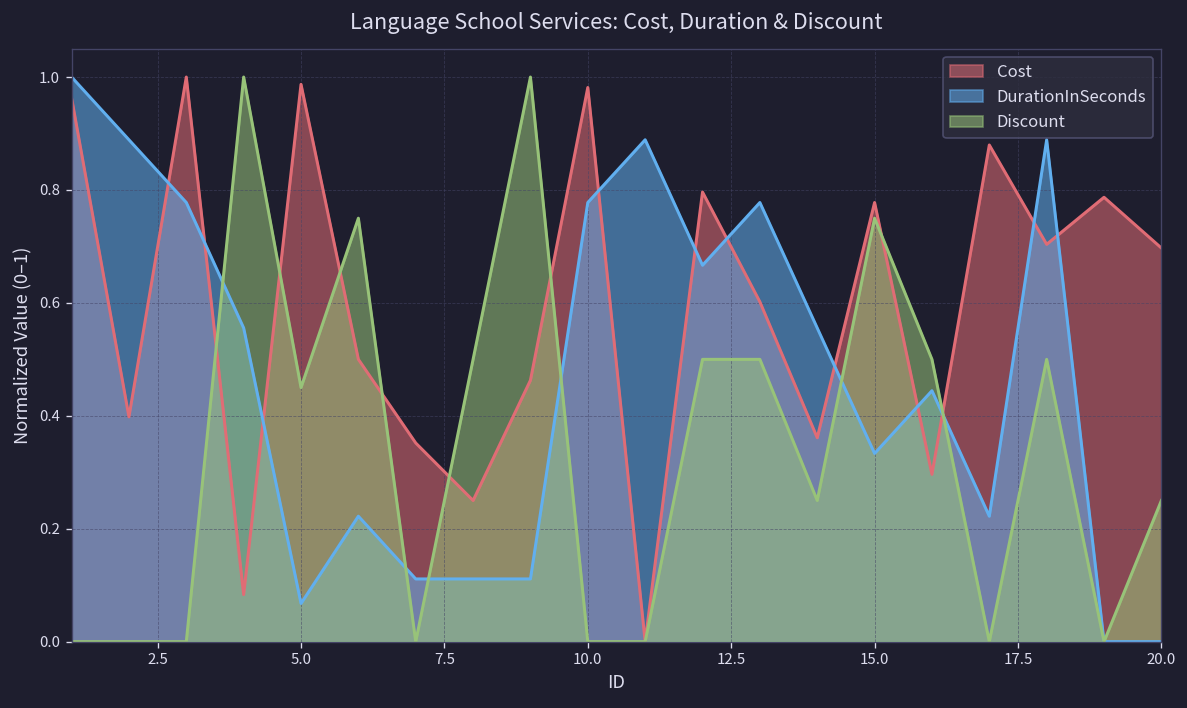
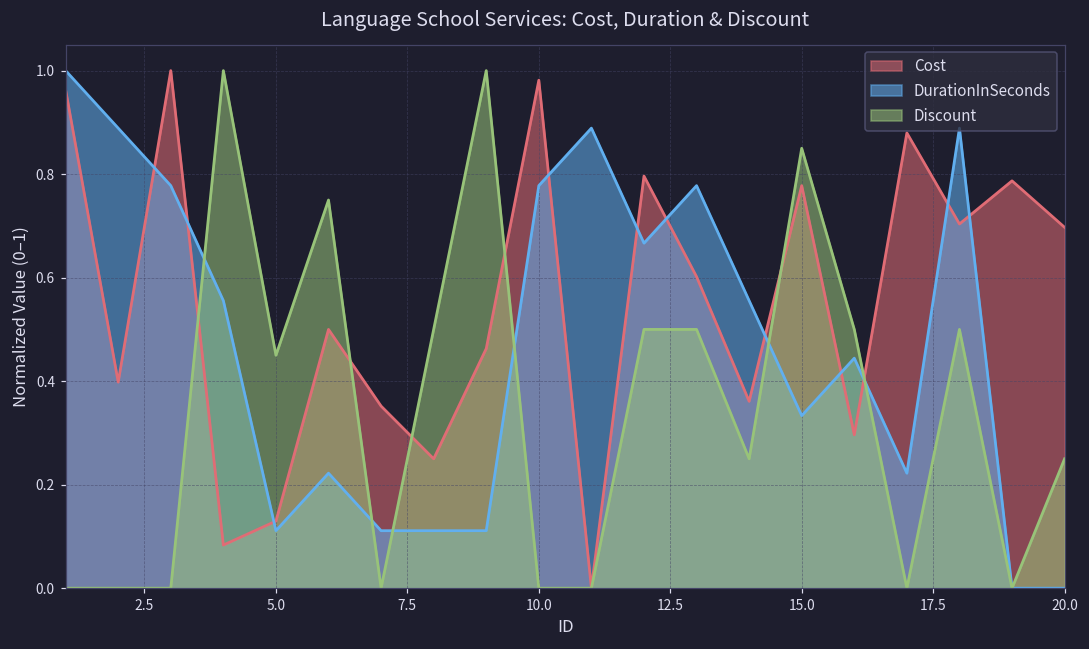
Cost, 5.0: 0.99 -> 0.13
DurationInSeconds, 5.0: 0.07 -> 0.11
Discount, 15.0: 0.75 -> 0.85
